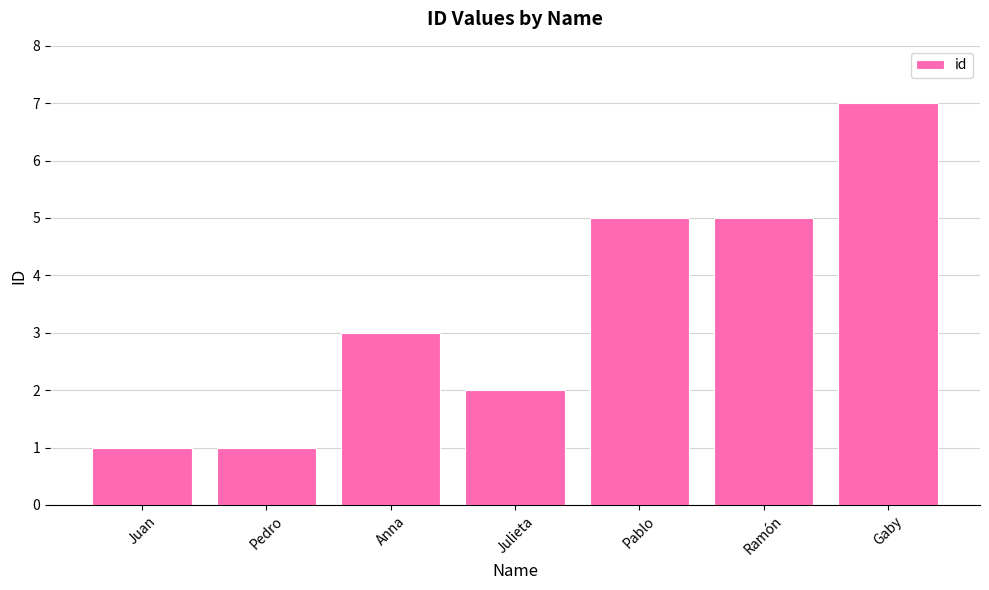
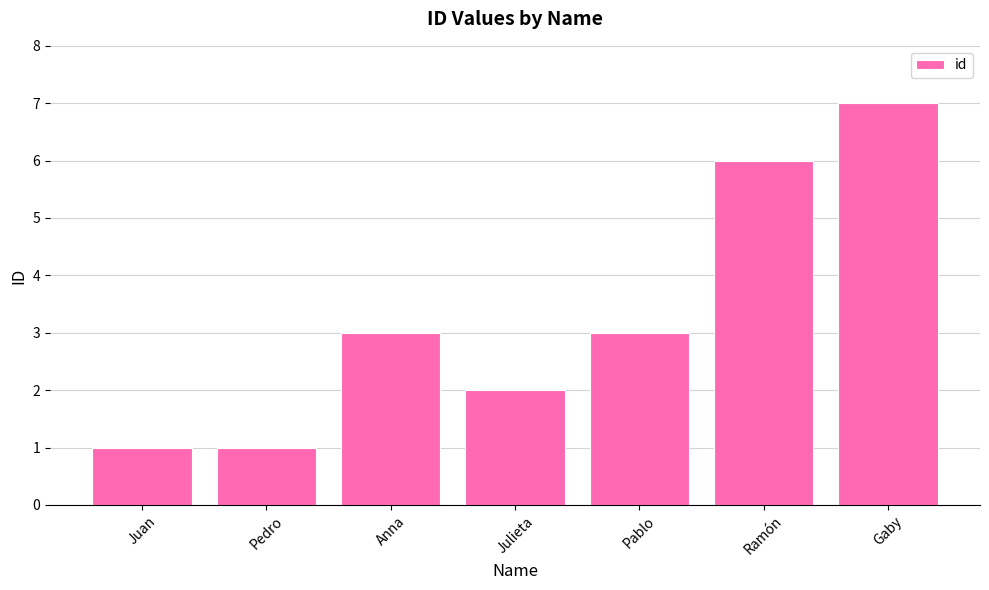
Pablo: 5 -> 3
Ramón: 5 -> 6
